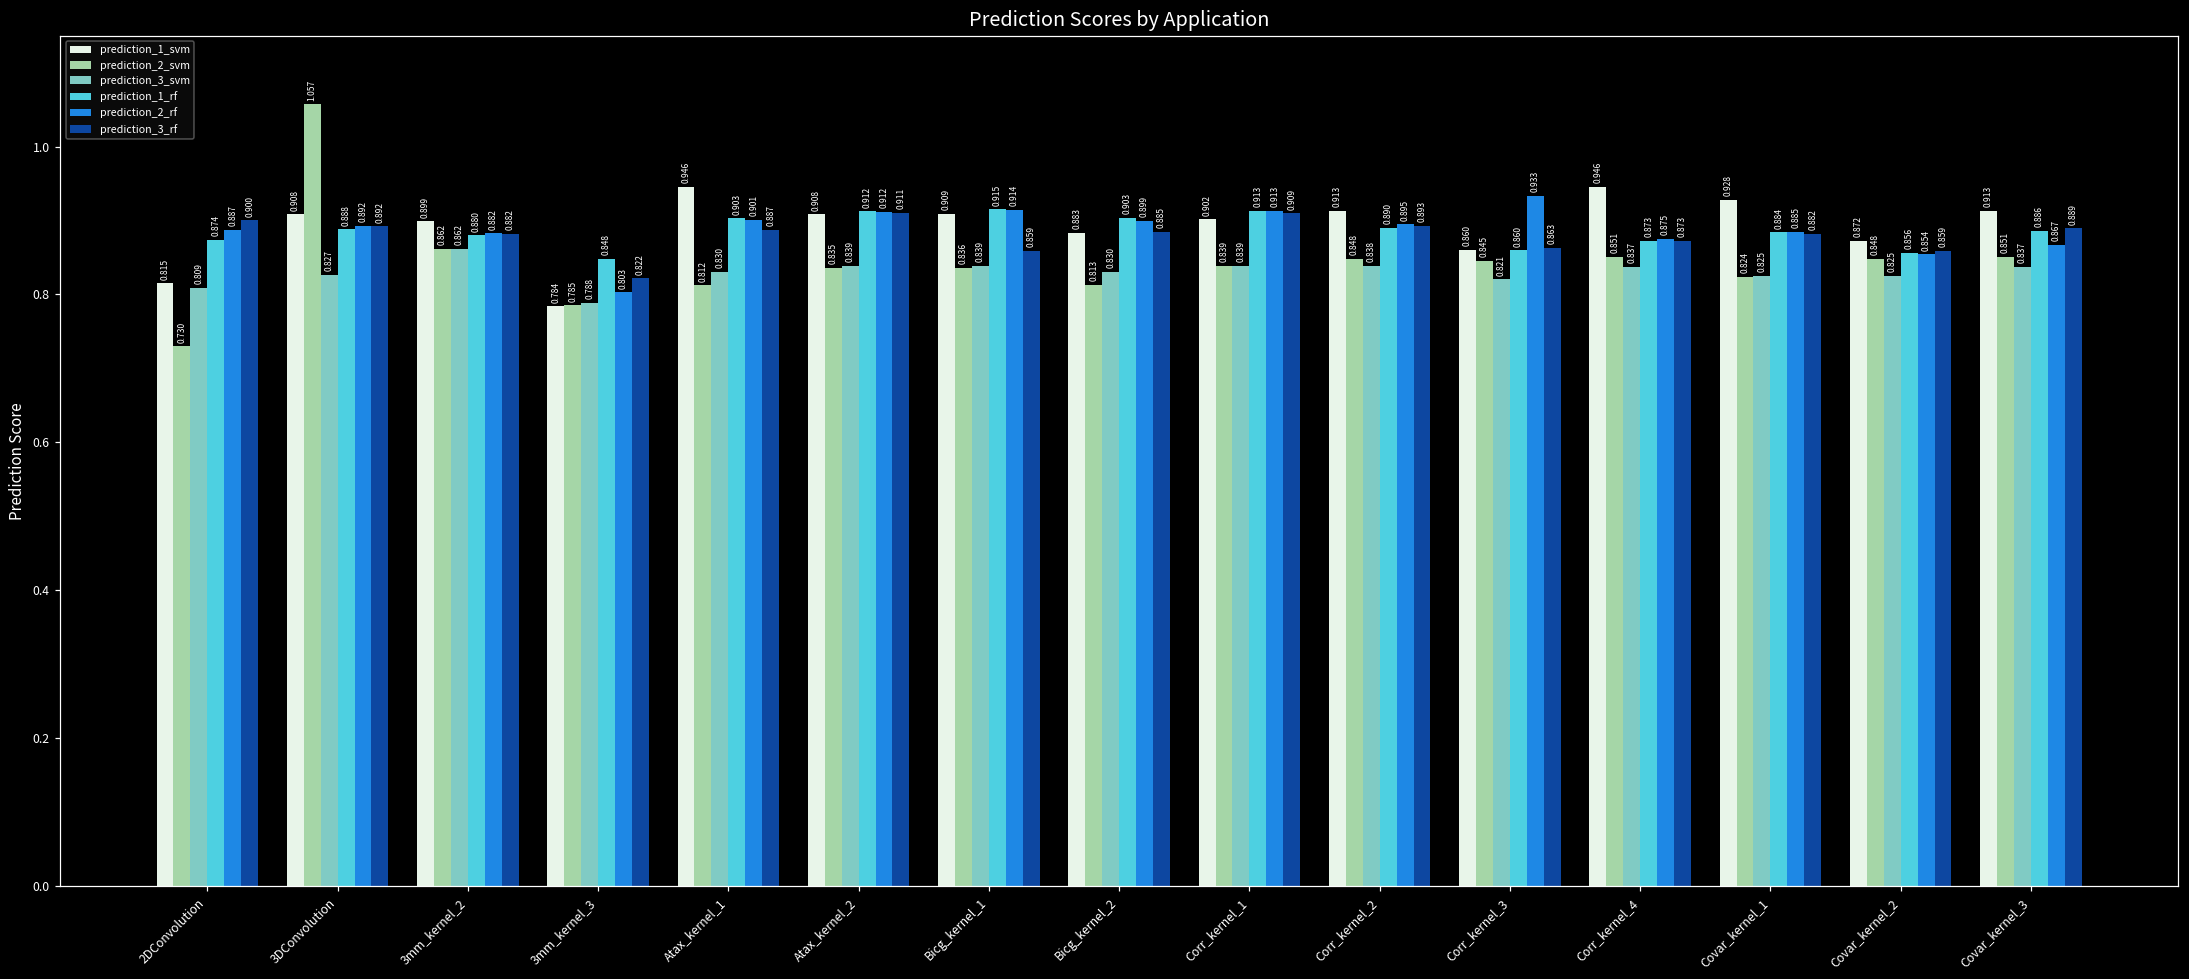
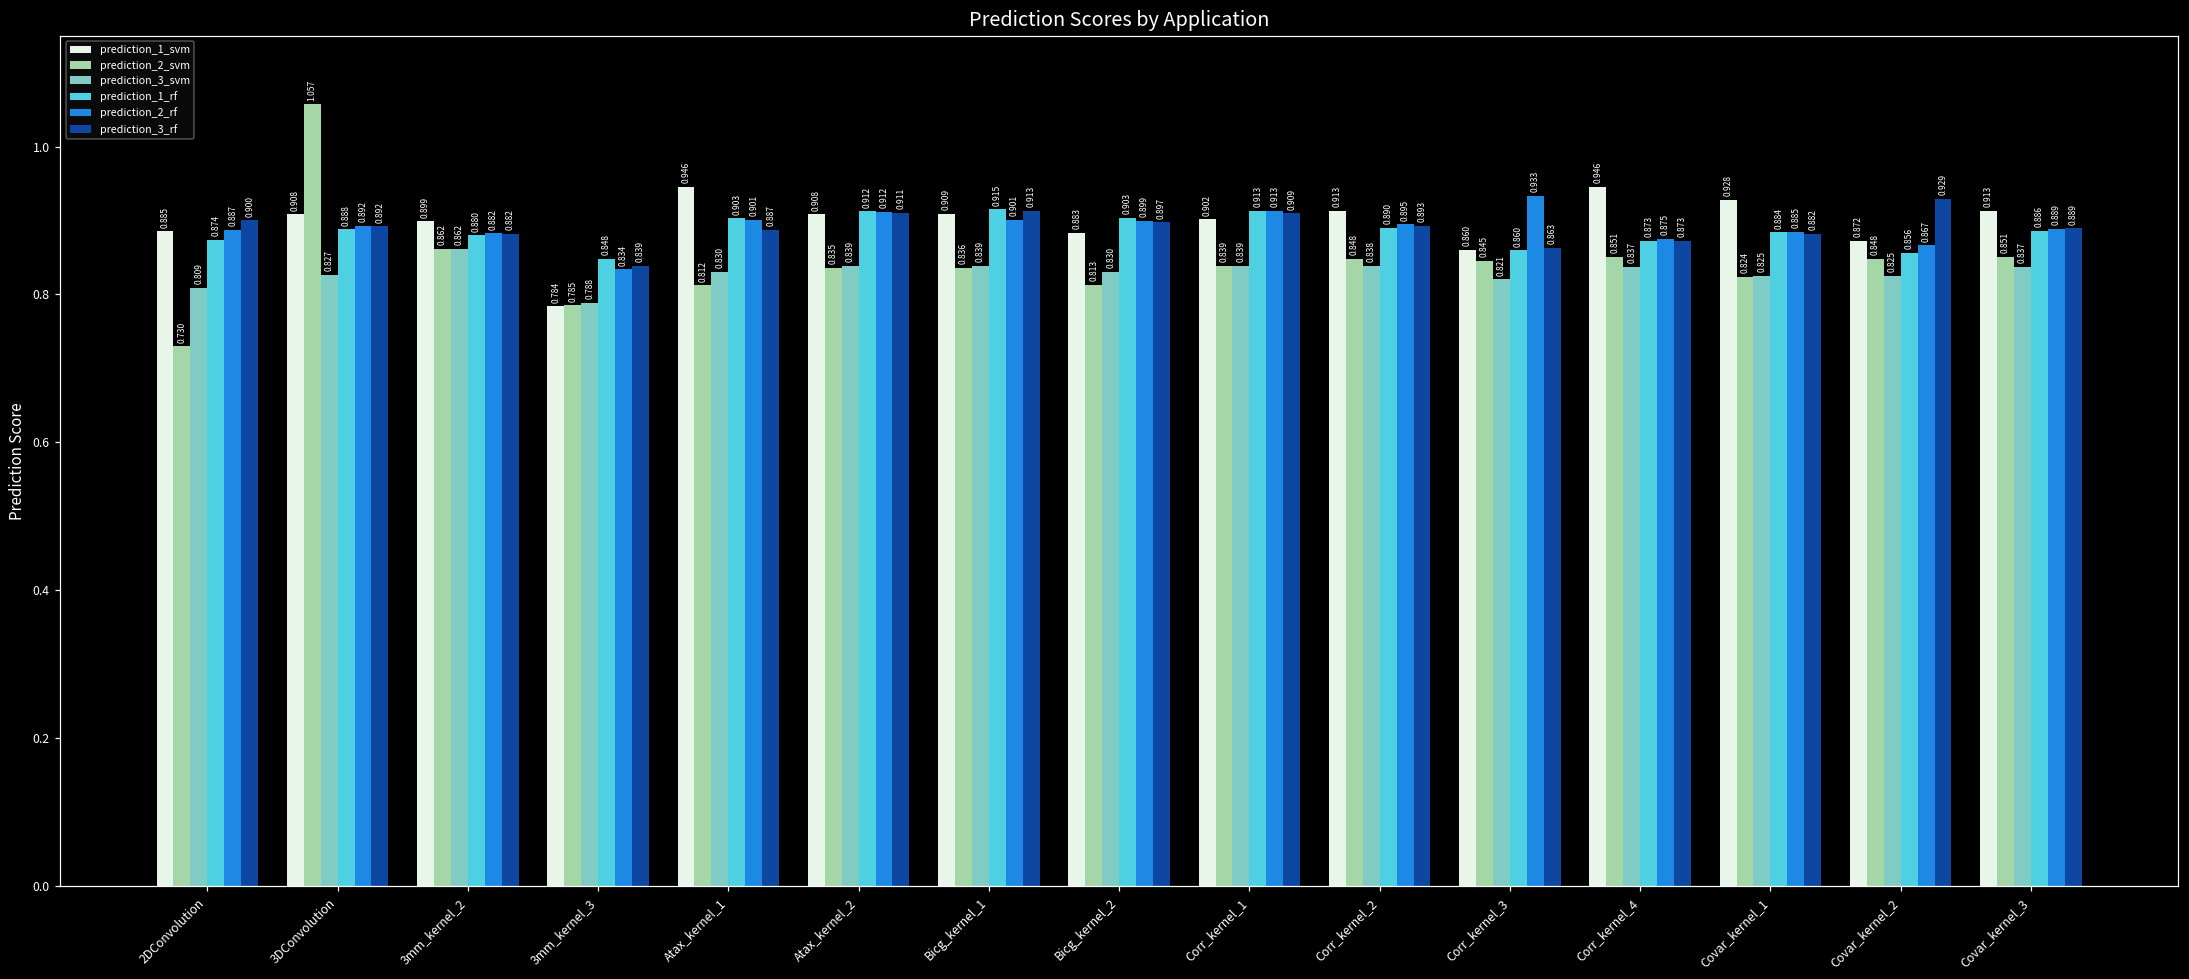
prediction_1_svm, 2DConvolution: 0.815 -> 0.885
prediction_2_rf, 3mm_kernel_3: 0.803 -> 0.834
prediction_3_rf, 3mm_kernel_3: 0.822 -> 0.839
prediction_2_rf, Bicg_kernel_1: 0.914 -> 0.901
prediction_3_rf, Bicg_kernel_1: 0.859 -> 0.913
prediction_3_rf, Bicg_kernel_2: 0.885 -> 0.897
prediction_2_rf, Covar_kernel_2: 0.854 -> 0.867
prediction_3_rf, Covar_kernel_2: 0.859 -> 0.929
prediction_2_rf, Covar_kernel_3: 0.867 -> 0.889
